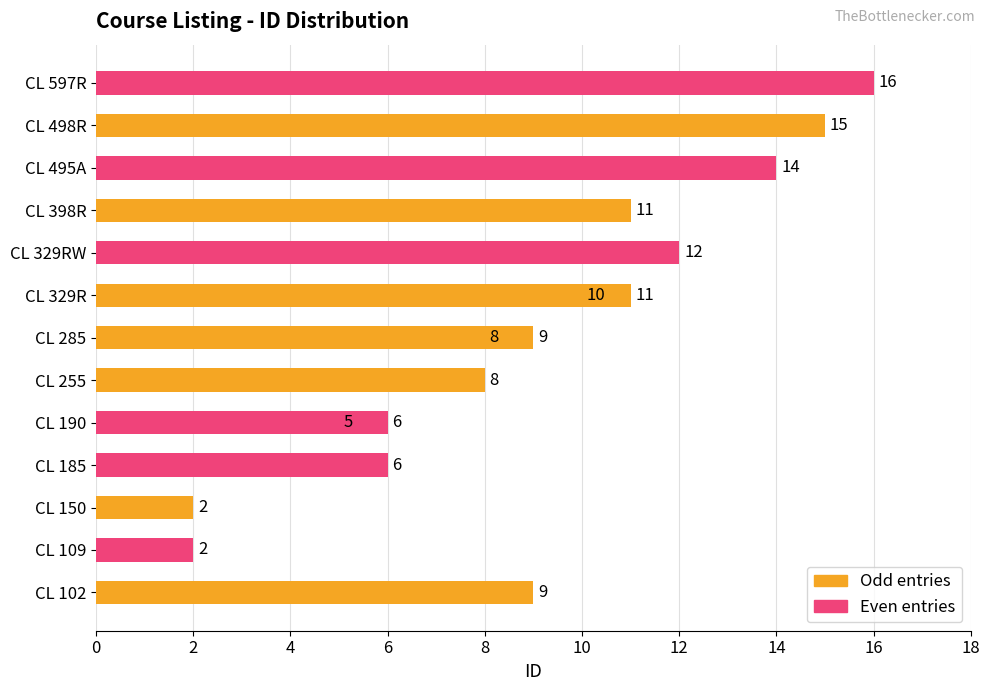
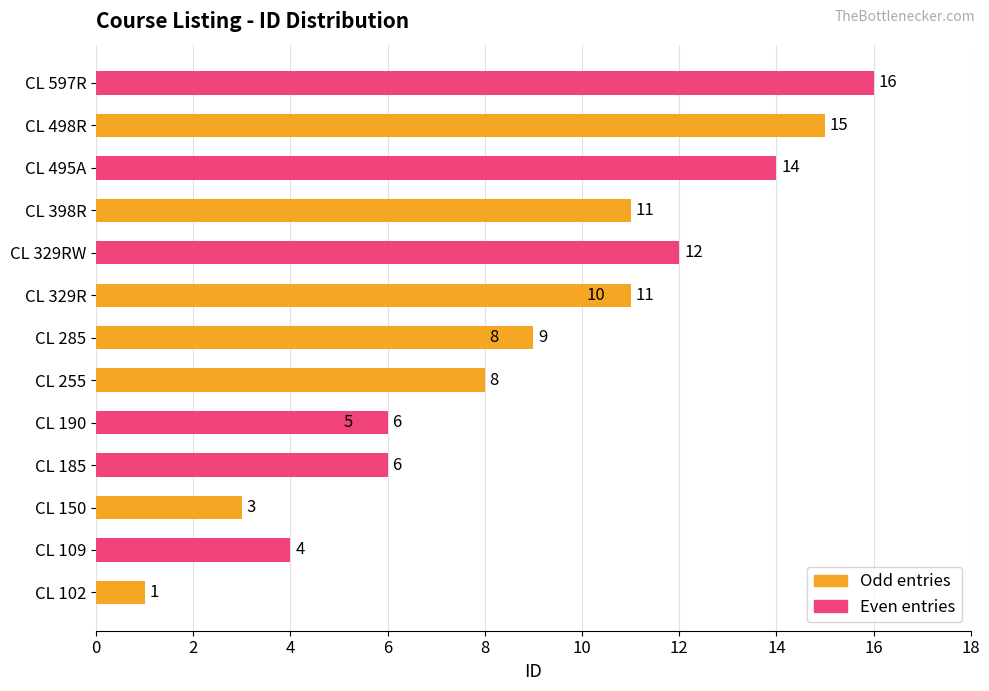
CL 150: 2 -> 3
CL 109: 2 -> 4
CL 102: 9 -> 1
